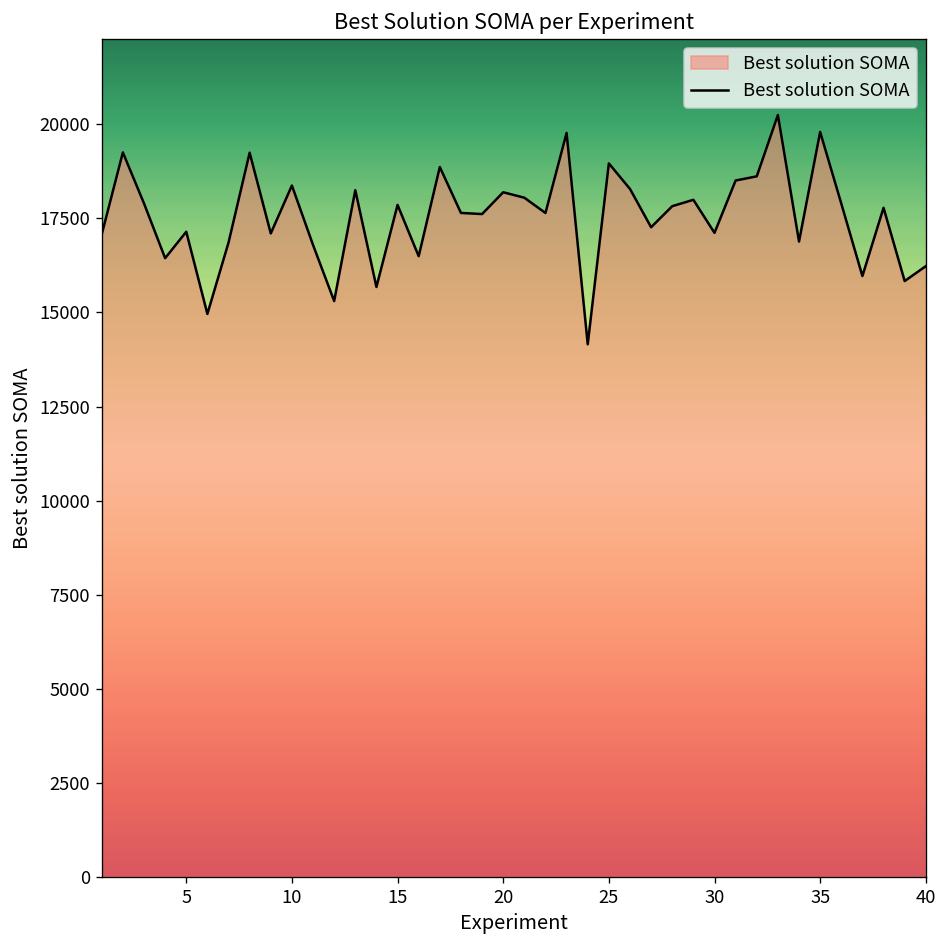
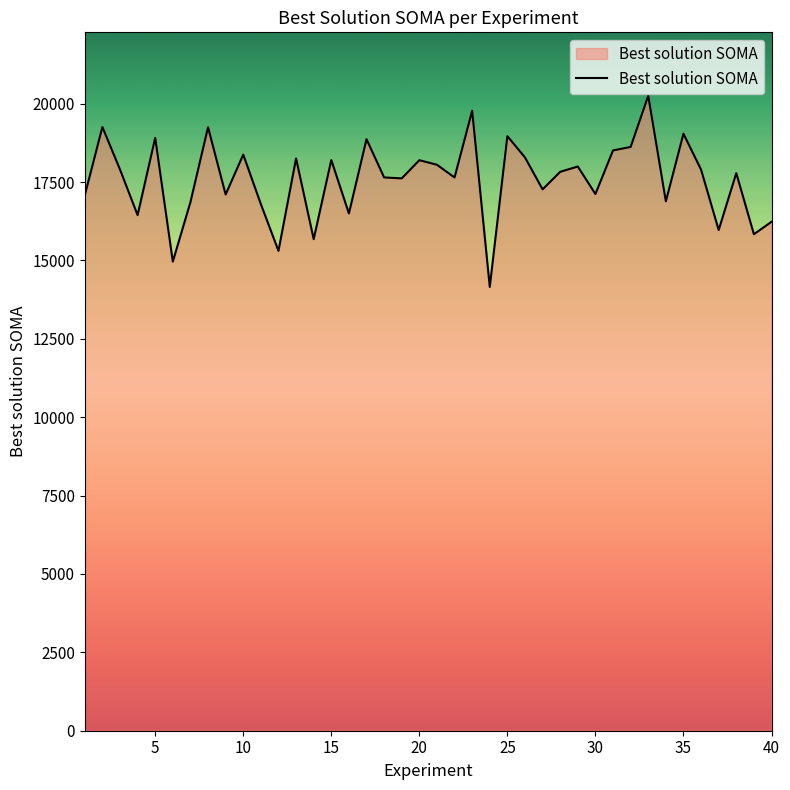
5: 17100 -> 18900
15: 17900 -> 18200
35: 19800 -> 19000
